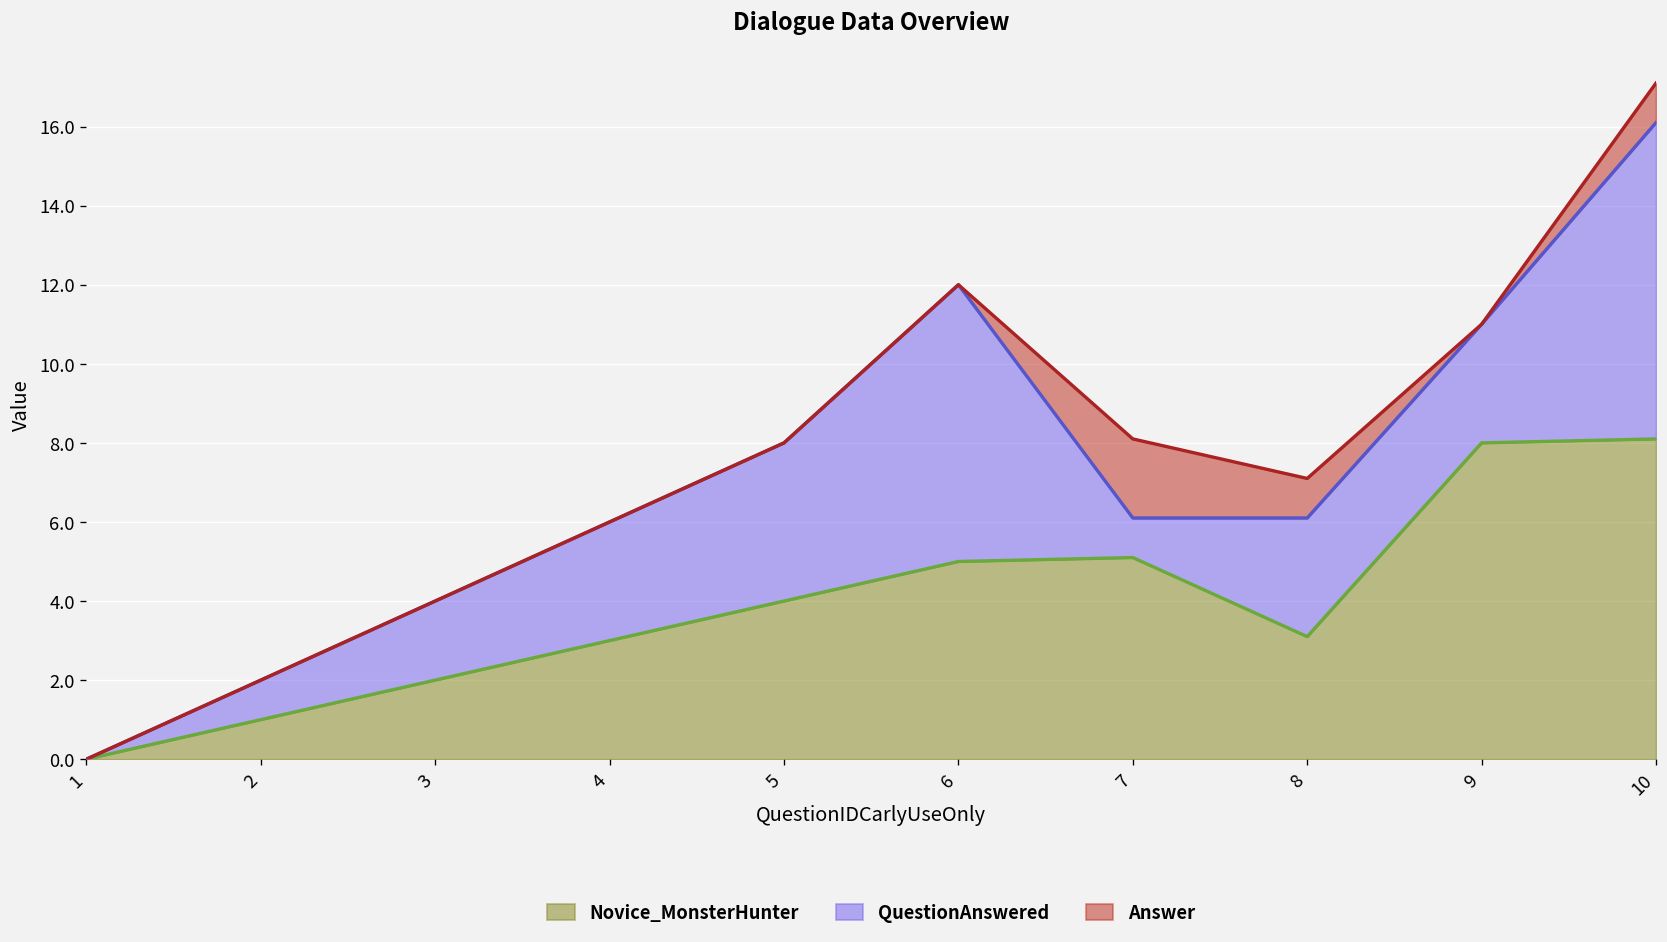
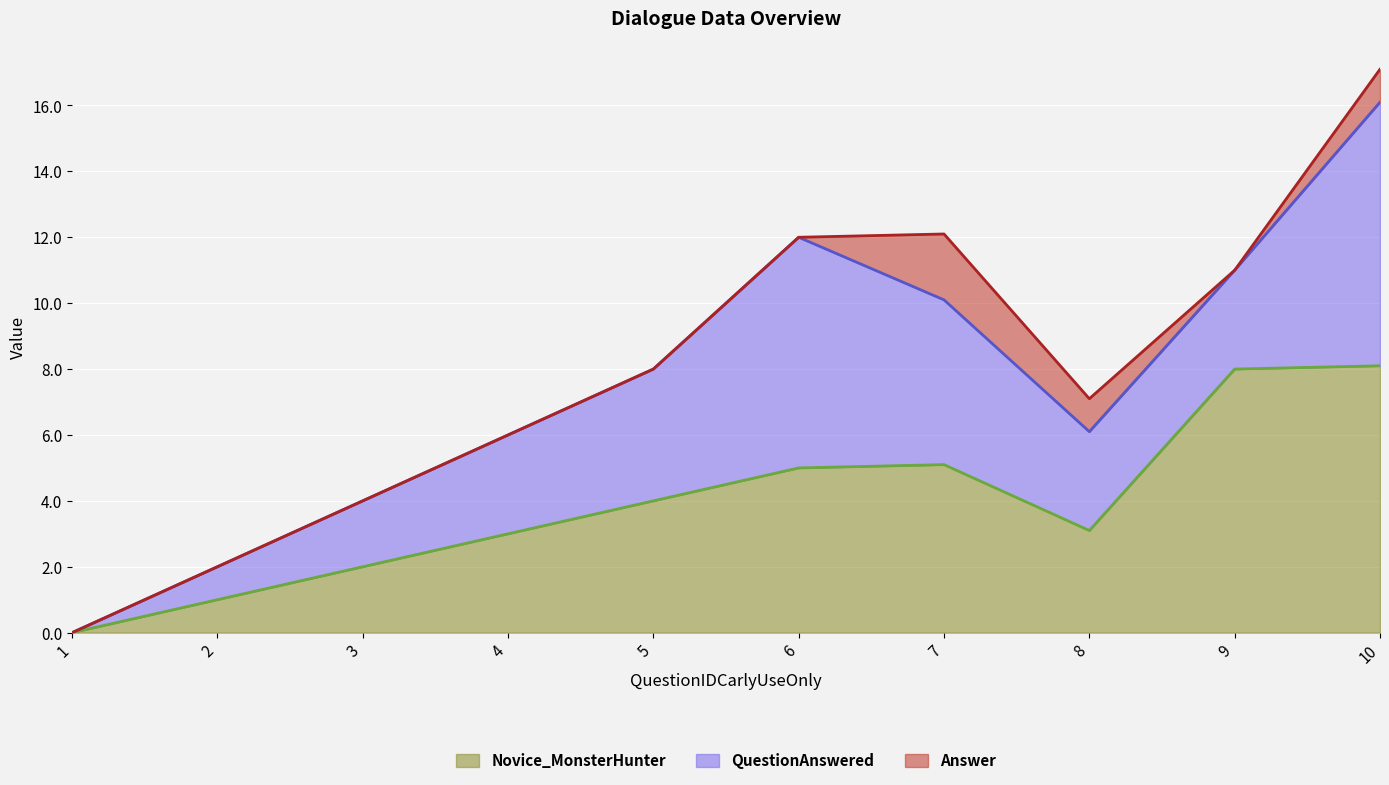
QuestionAnswered, 7: 1 -> 5
